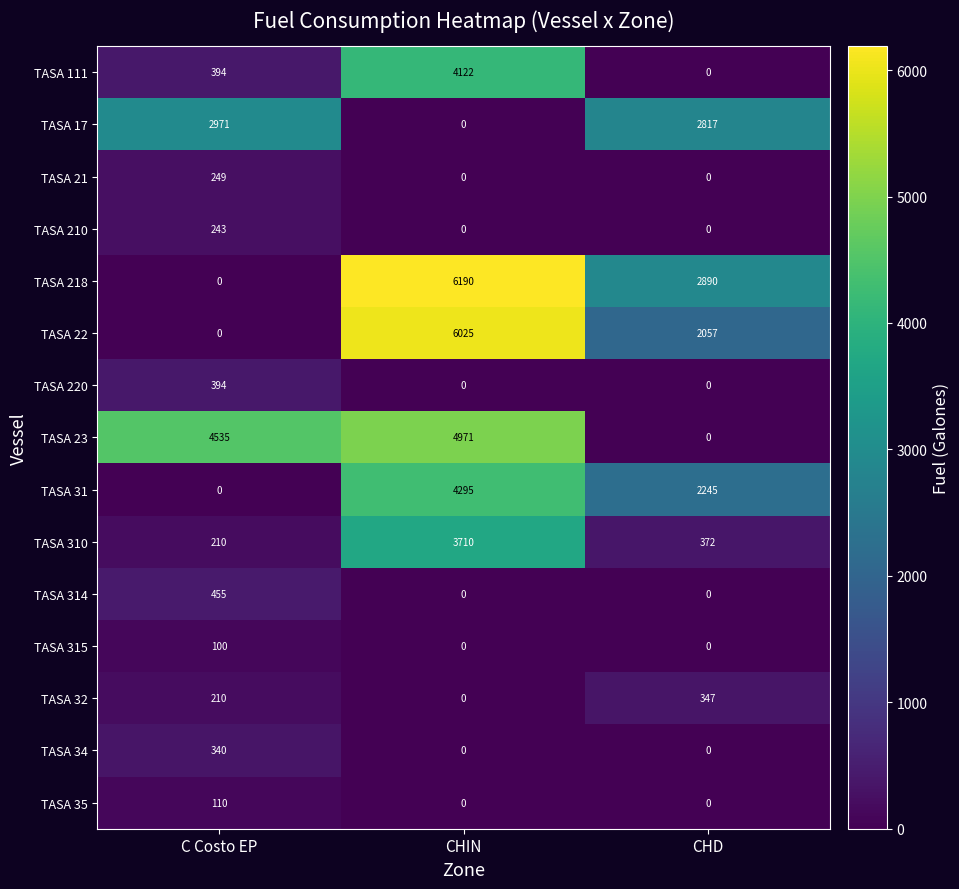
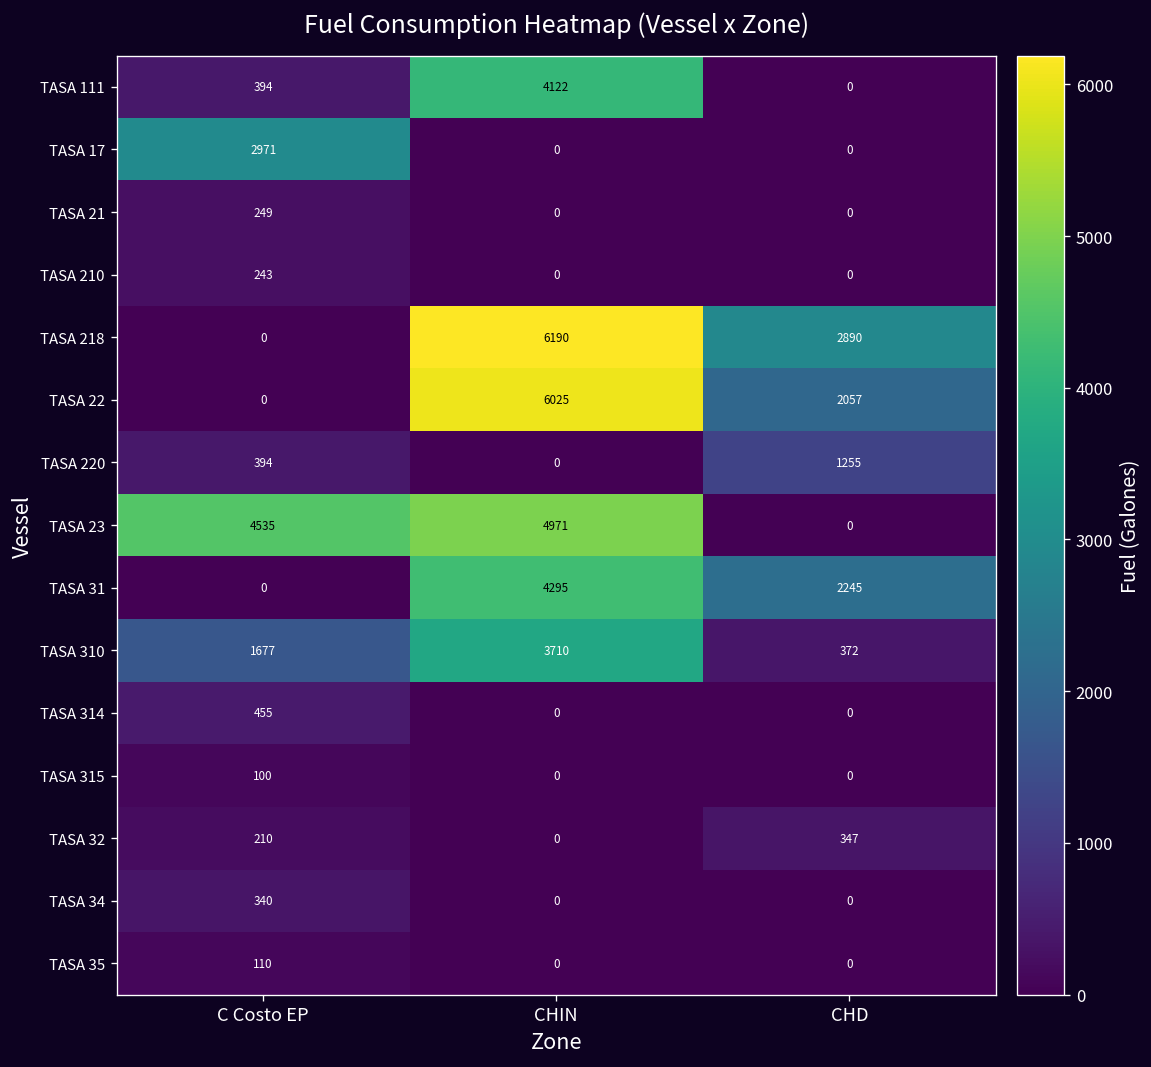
TASA 17, CHD: 2817 -> 0
TASA 220, CHD: 0 -> 1255
TASA 310, C Costo EP: 210 -> 1677
